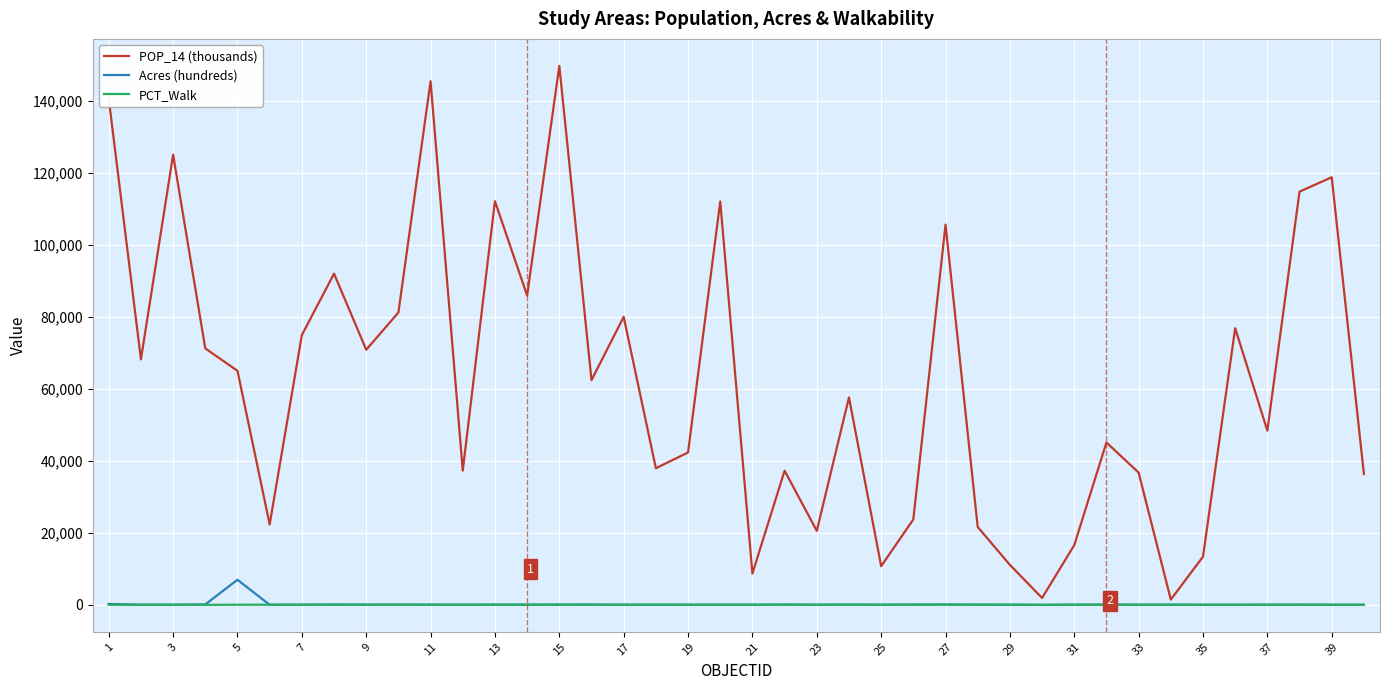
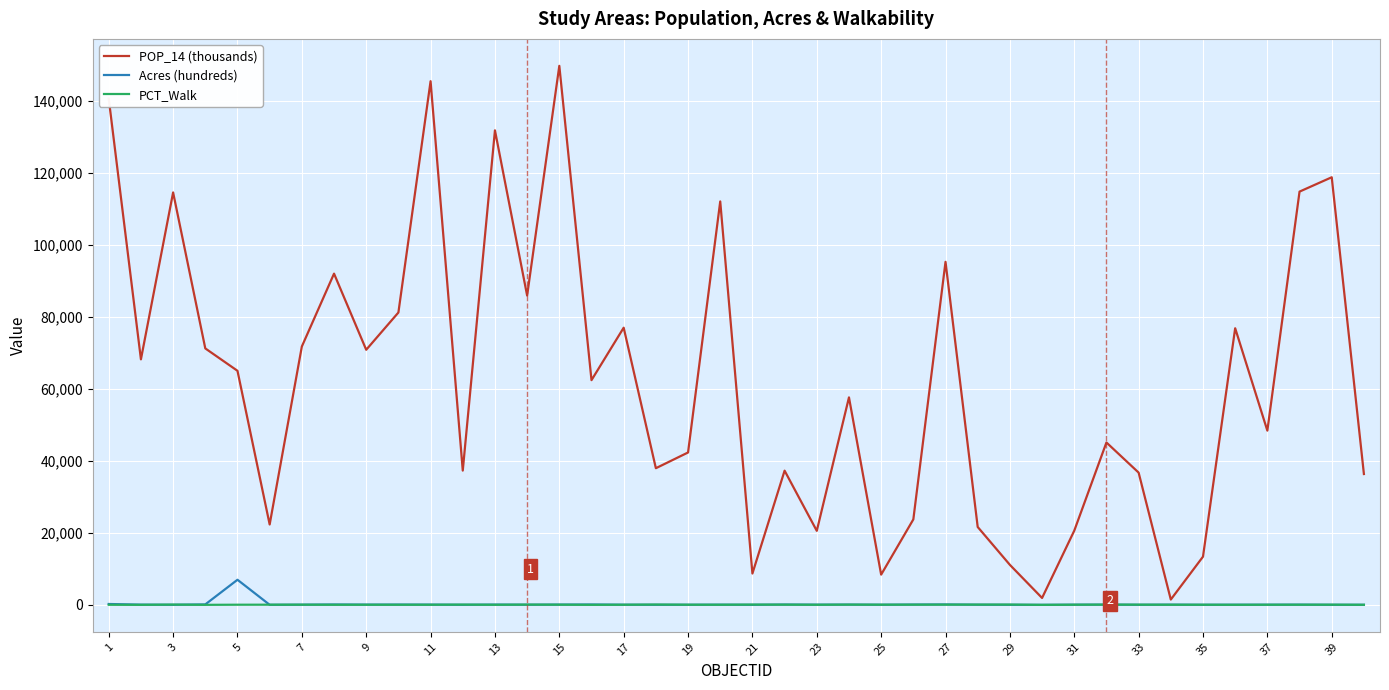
POP_14 (thousands), 3: 125,000 -> 115,000
POP_14 (thousands), 7: 75,000 -> 72,000
POP_14 (thousands), 13: 112,000 -> 132,000
POP_14 (thousands), 17: 80,000 -> 77,000
POP_14 (thousands), 25: 11,000 -> 8,000
POP_14 (thousands), 27: 106,000 -> 95,000
POP_14 (thousands), 31: 17,000 -> 21,000
